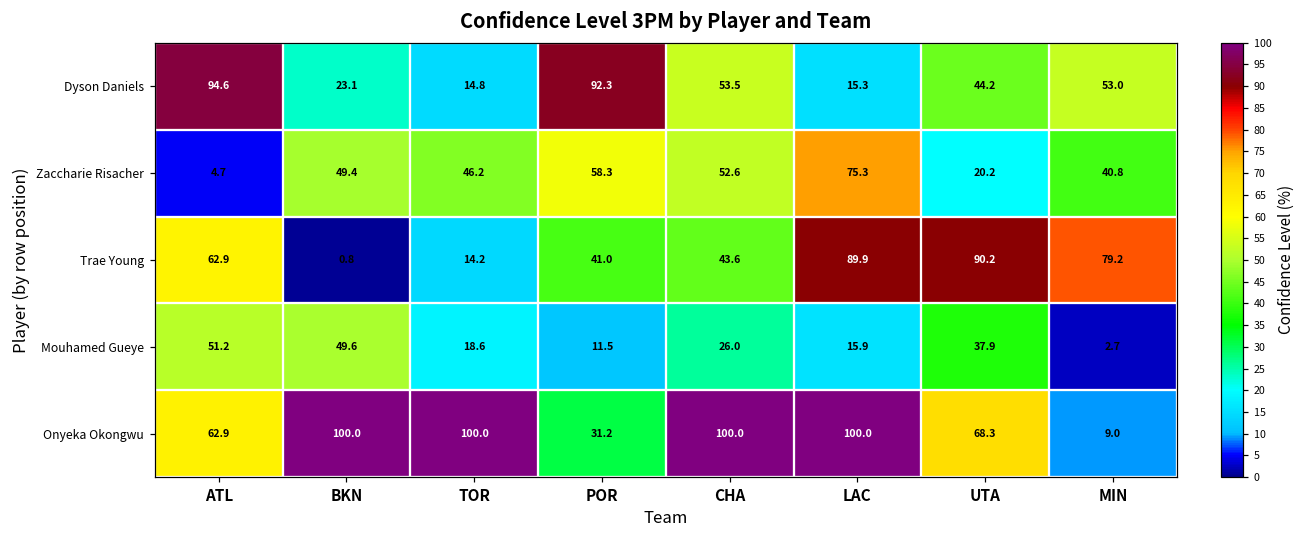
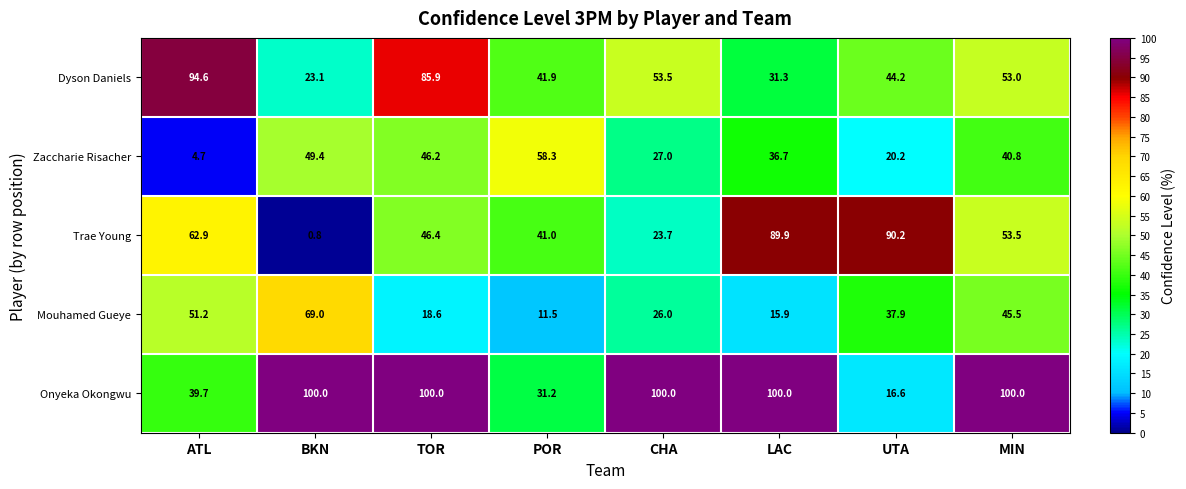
Dyson Daniels, TOR: 14.8 -> 85.9
Dyson Daniels, POR: 92.3 -> 41.9
Dyson Daniels, LAC: 15.3 -> 31.3
Zaccharie Risacher, CHA: 52.6 -> 27.0
Zaccharie Risacher, LAC: 75.3 -> 36.7
Trae Young, TOR: 14.2 -> 46.4
Trae Young, CHA: 43.6 -> 23.7
Trae Young, MIN: 79.2 -> 53.5
Mouhamed Gueye, BKN: 49.6 -> 69.0
Mouhamed Gueye, MIN: 2.7 -> 45.5
Onyeka Okongwu, ATL: 62.9 -> 39.7
Onyeka Okongwu, UTA: 68.3 -> 16.6
Onyeka Okongwu, MIN: 9.0 -> 100.0
